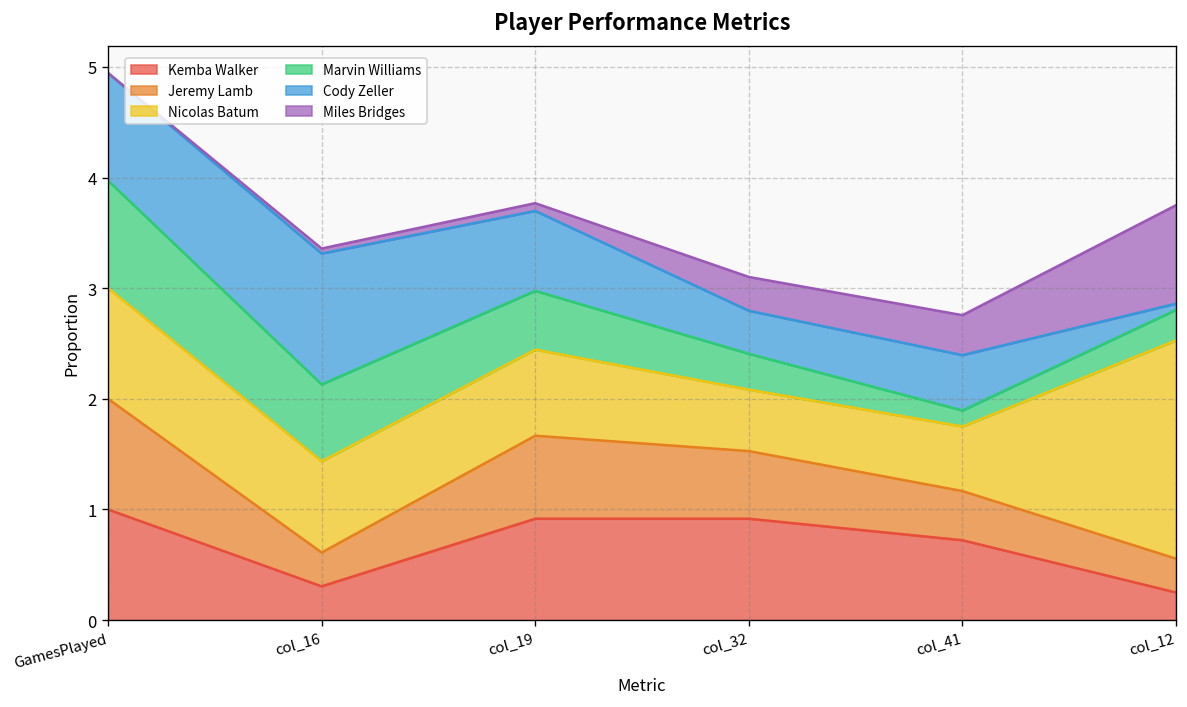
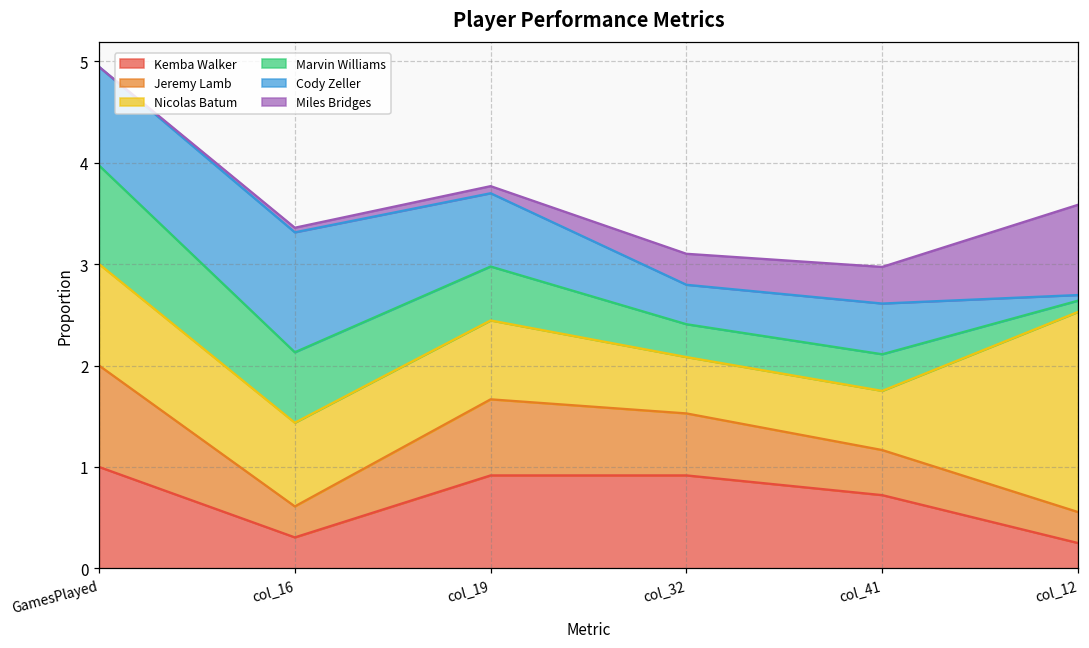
Marvin Williams, col_41: 0.1 -> 0.4
Marvin Williams, col_12: 0.3 -> 0.1
